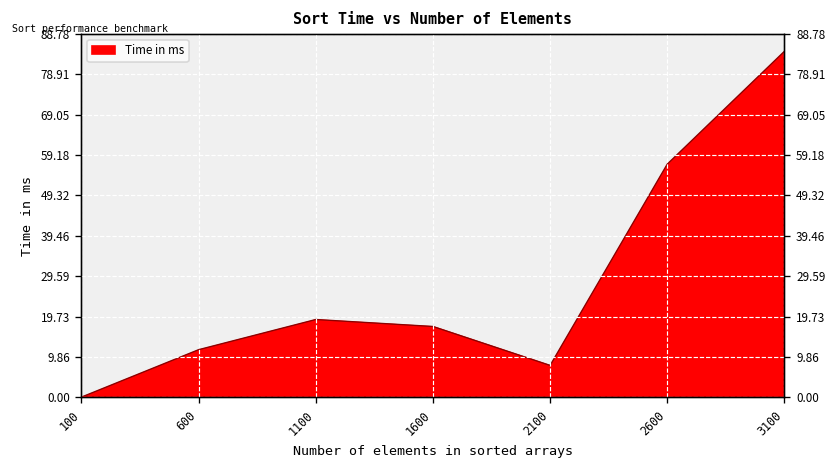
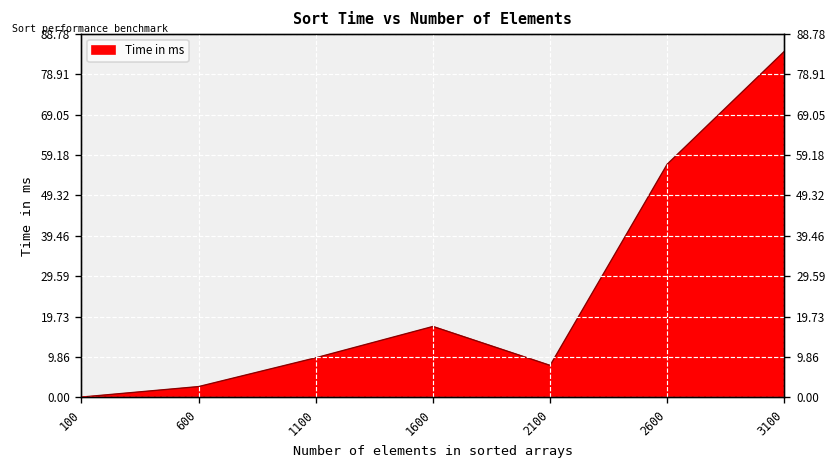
600: 12 -> 3
1100: 19 -> 10
